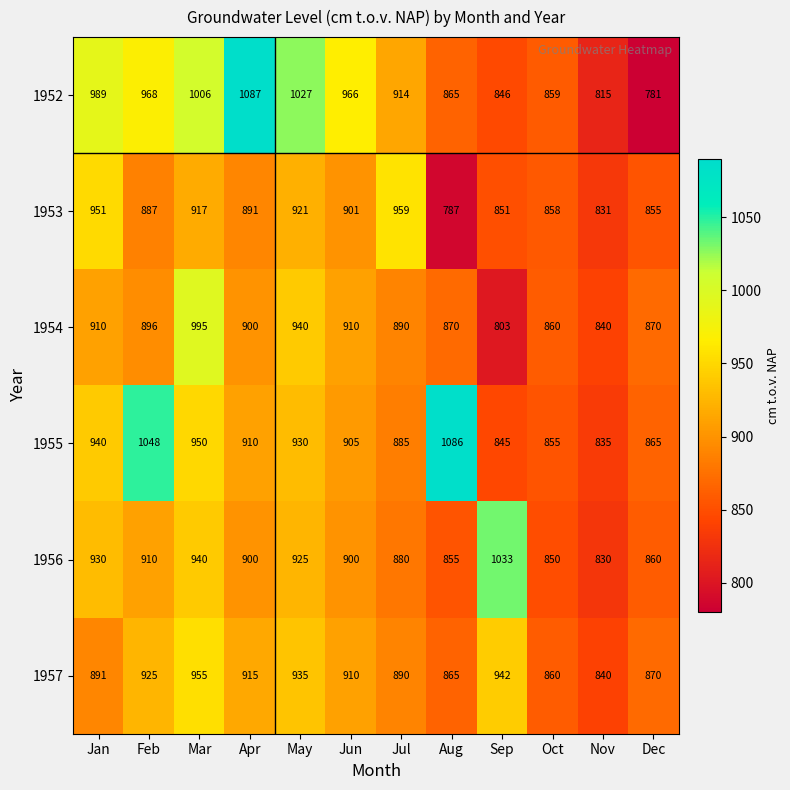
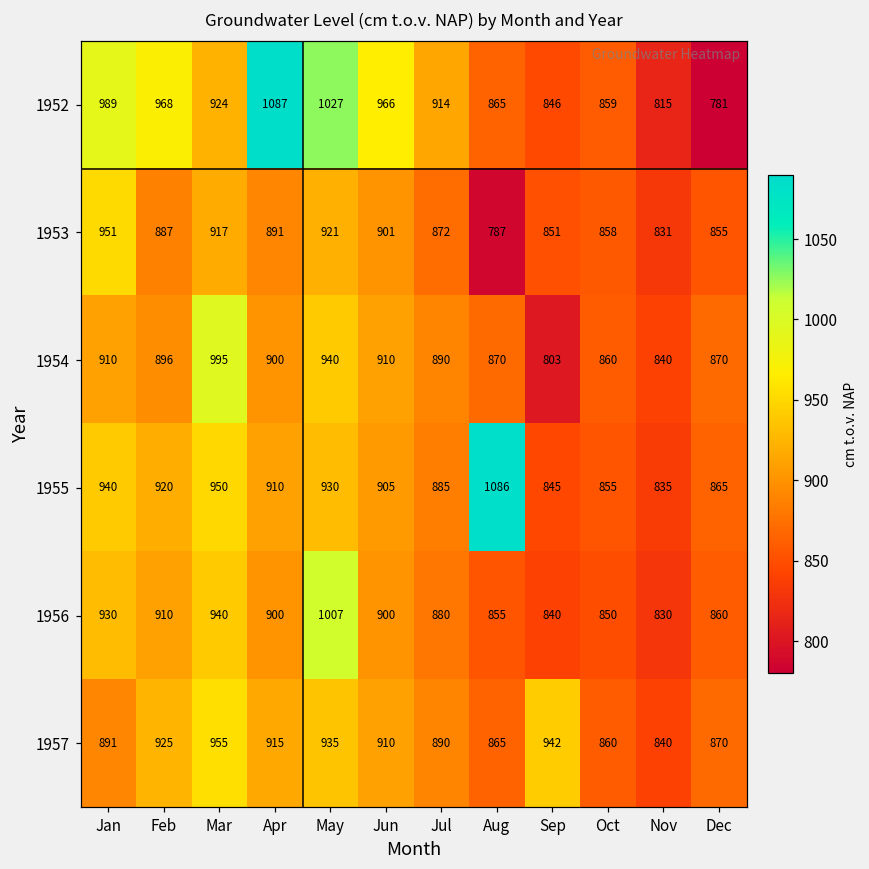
1952, Mar: 1006 -> 924
1953, Jul: 959 -> 872
1955, Feb: 1048 -> 920
1956, May: 925 -> 1007
1956, Sep: 1033 -> 840
